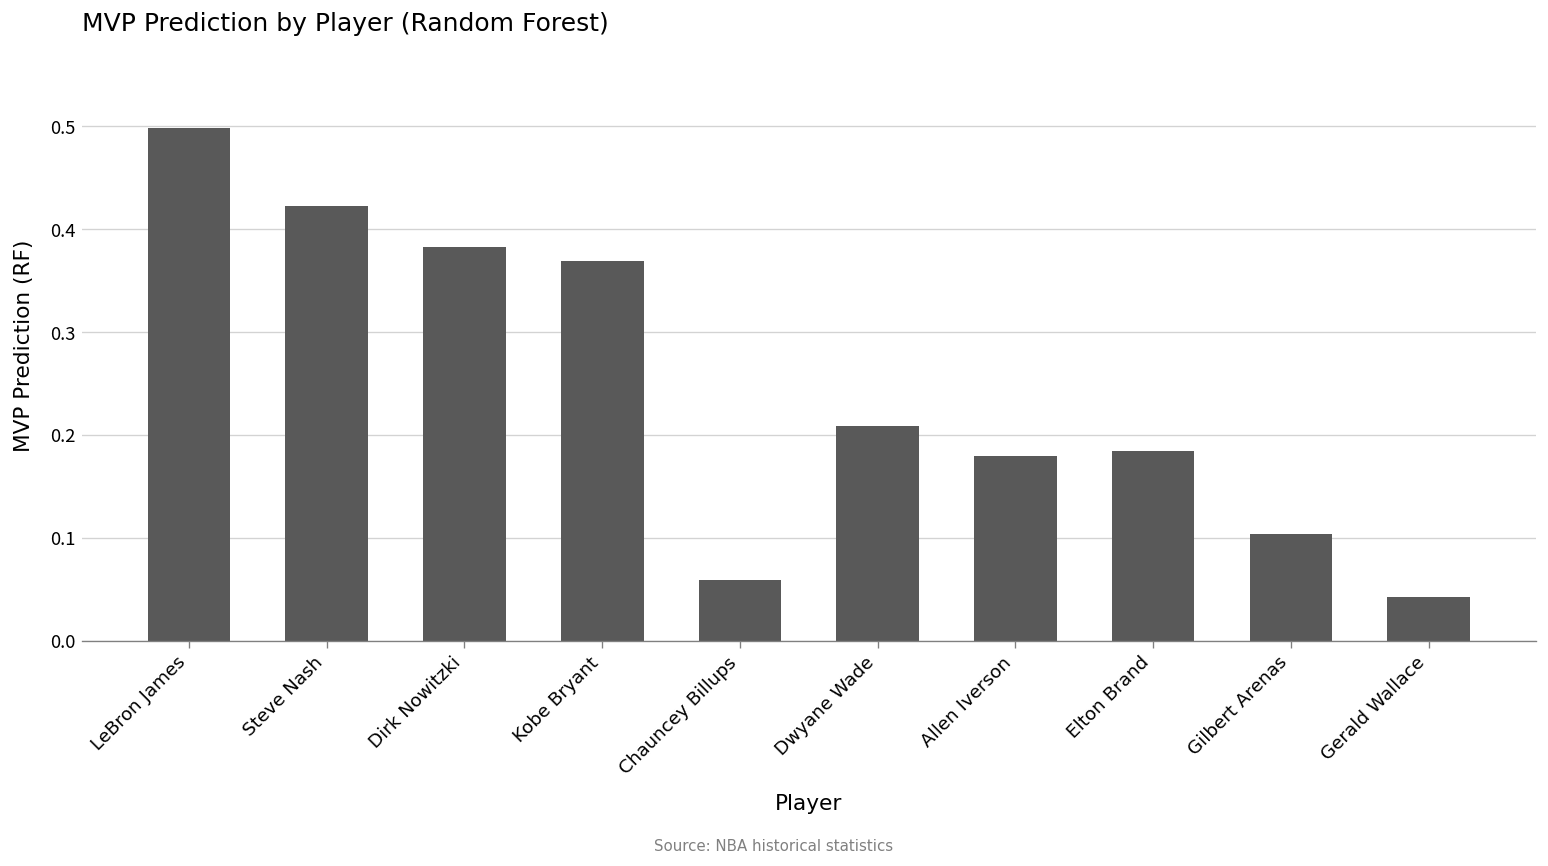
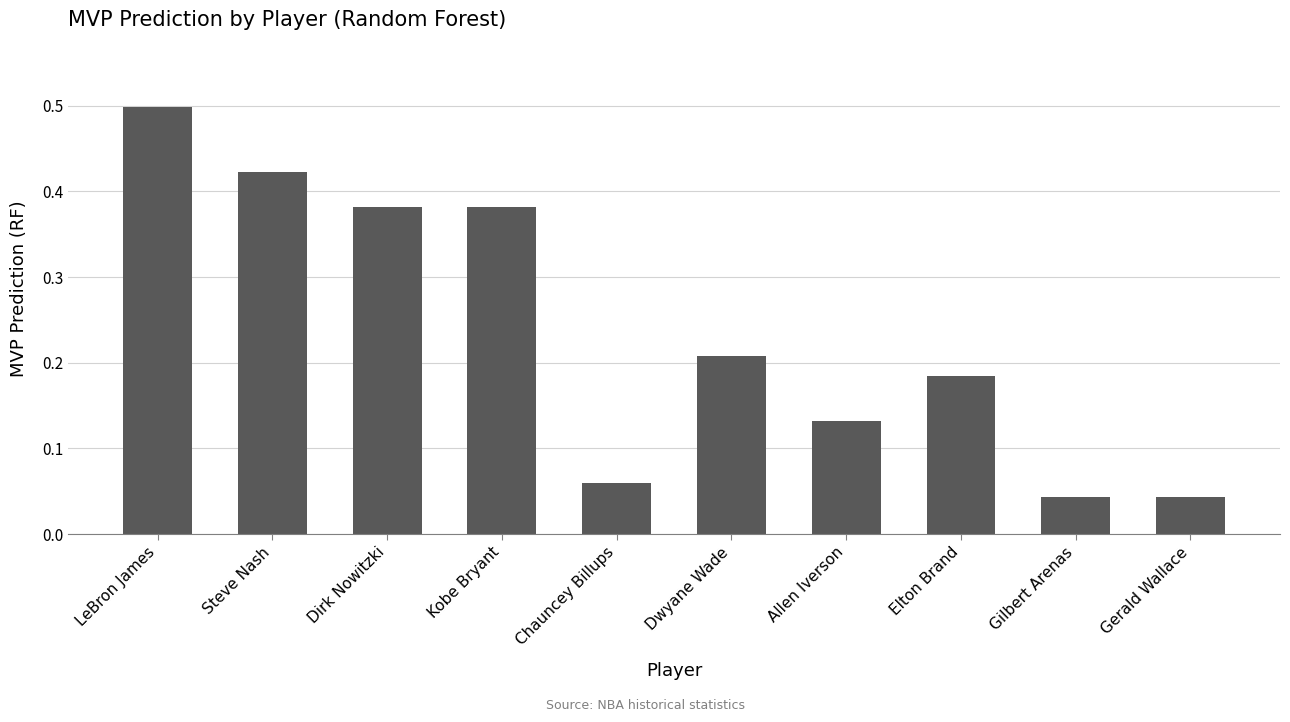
Kobe Bryant: 0.37 -> 0.38
Allen Iverson: 0.18 -> 0.13
Gilbert Arenas: 0.10 -> 0.04
